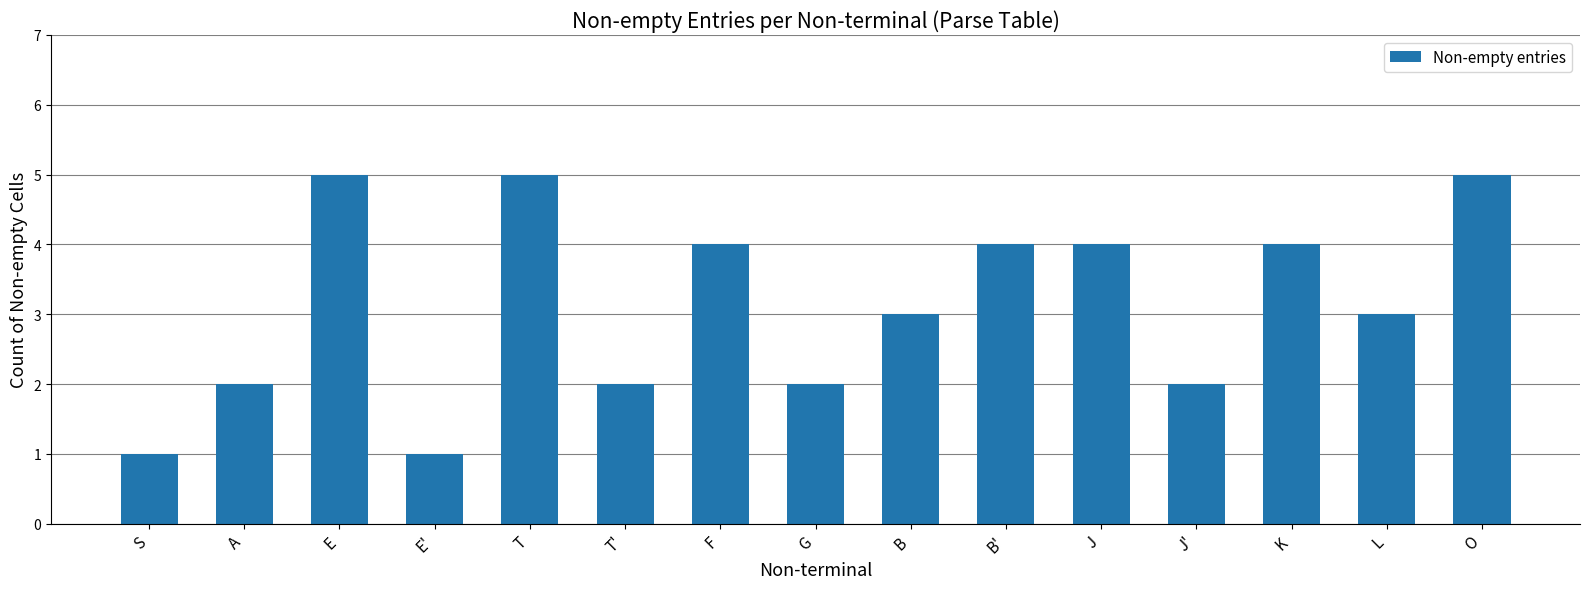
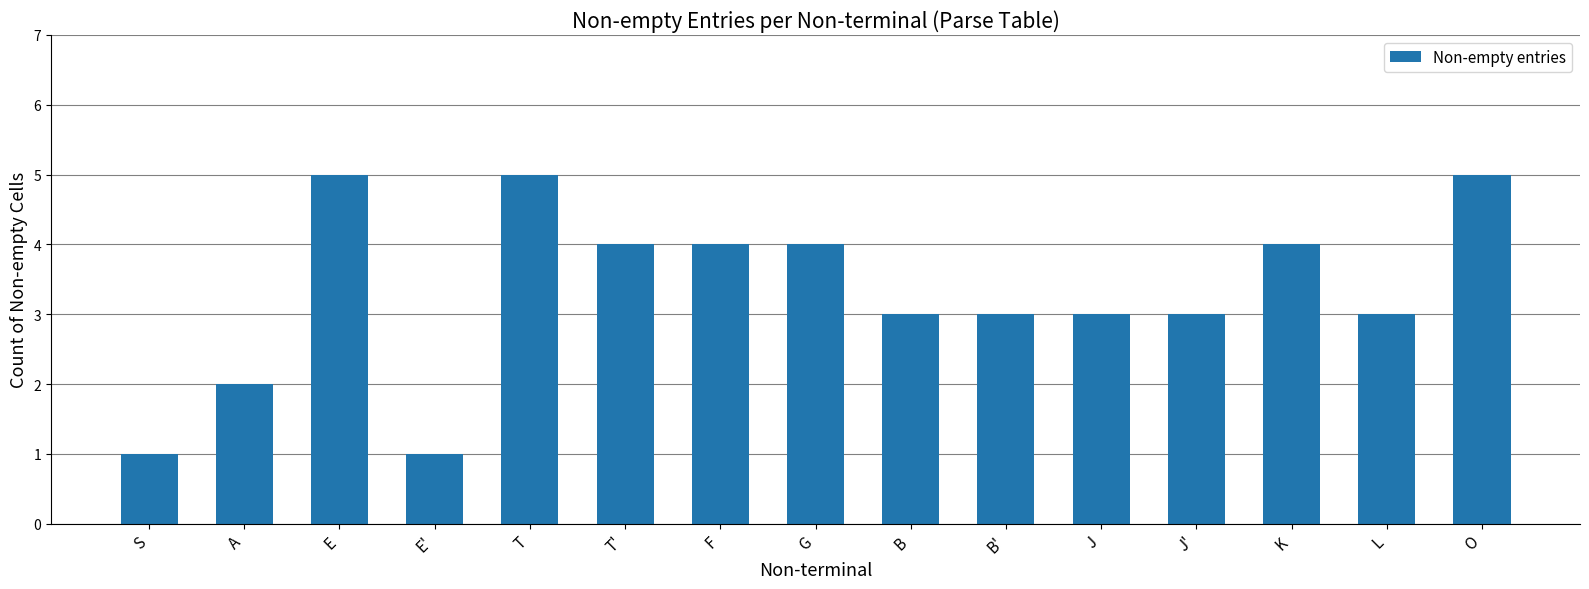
T': 2 -> 4
G: 2 -> 4
B': 4 -> 3
J: 4 -> 3
J': 2 -> 3
